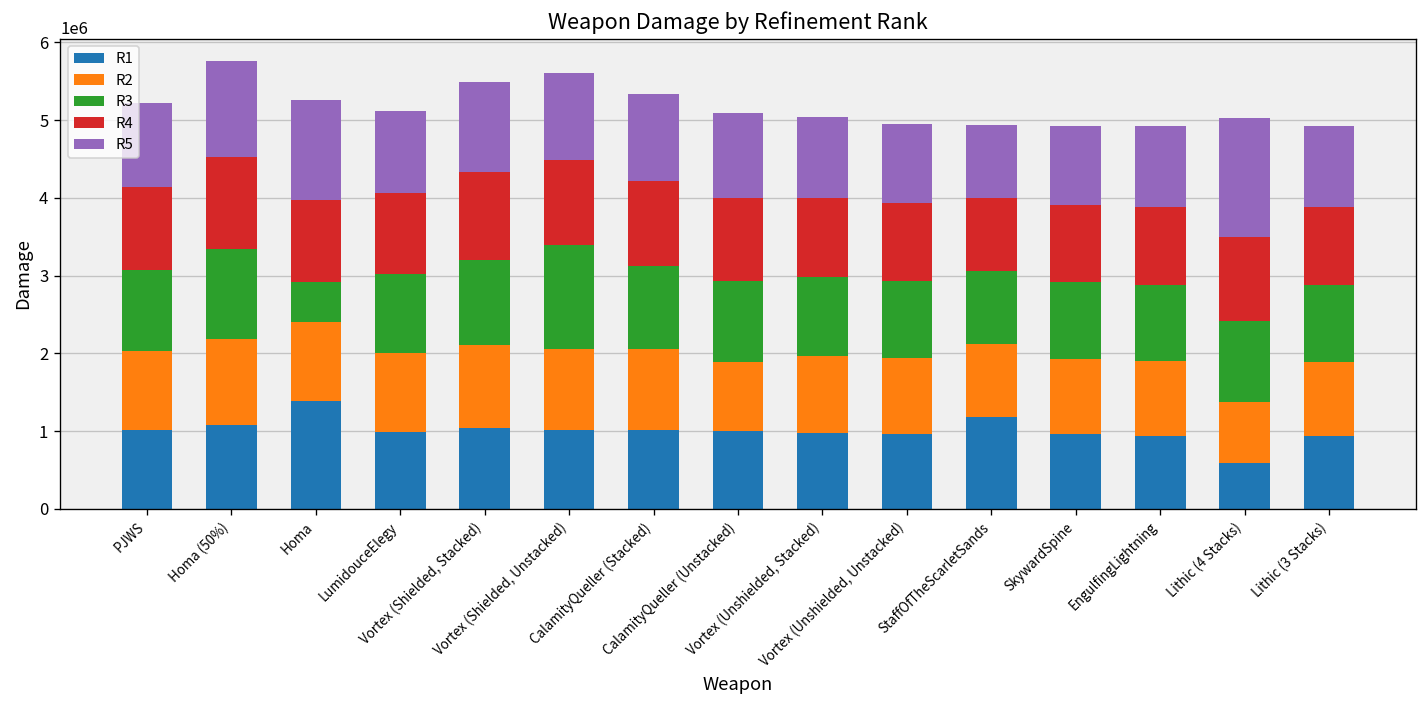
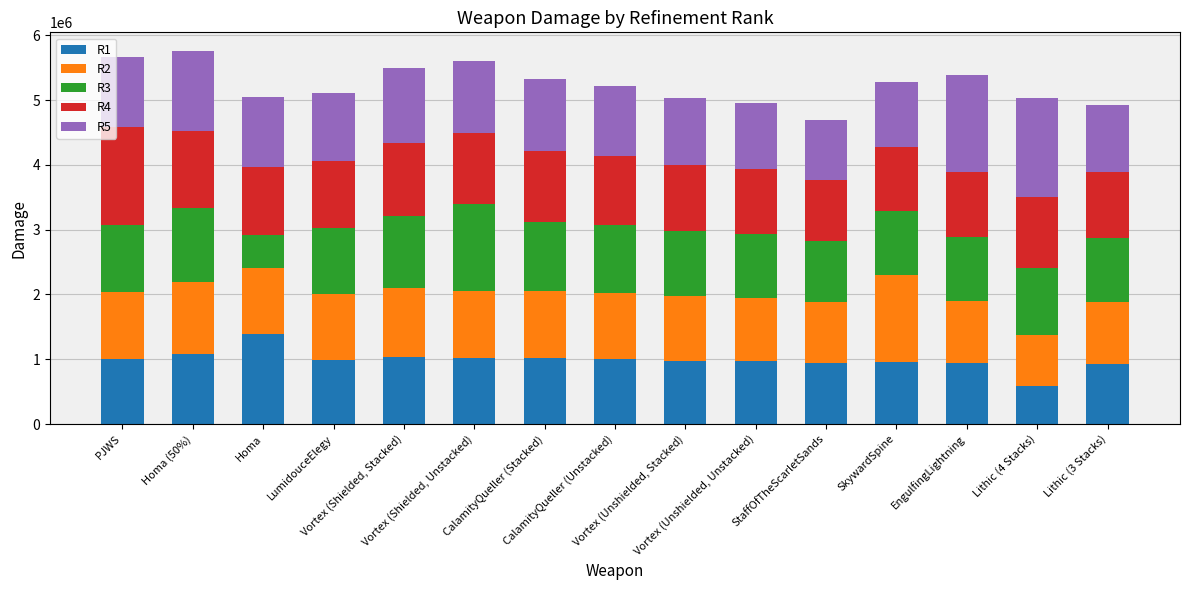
R4, PJWS: 1100000 -> 1500000
R5, Homa: 1300000 -> 1100000
R2, CalamityQueller (Unstacked): 900000 -> 1000000
R1, StaffOfTheScarletSands: 1200000 -> 900000
R2, SkywardSpine: 1000000 -> 1300000
R5, EngulfingLightning: 1000000 -> 1500000
